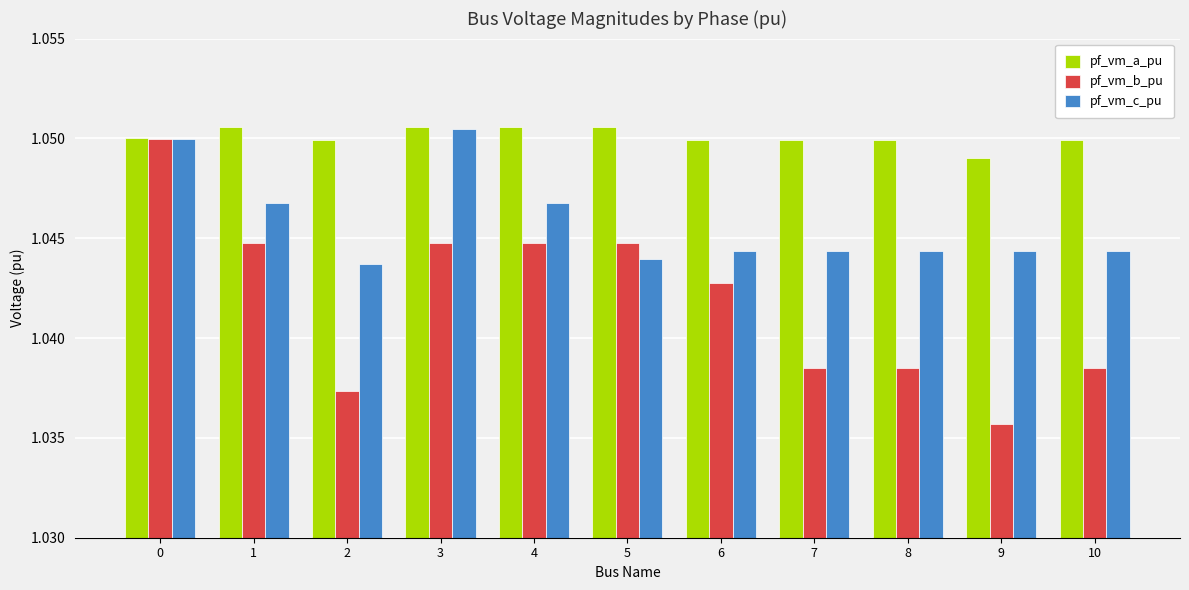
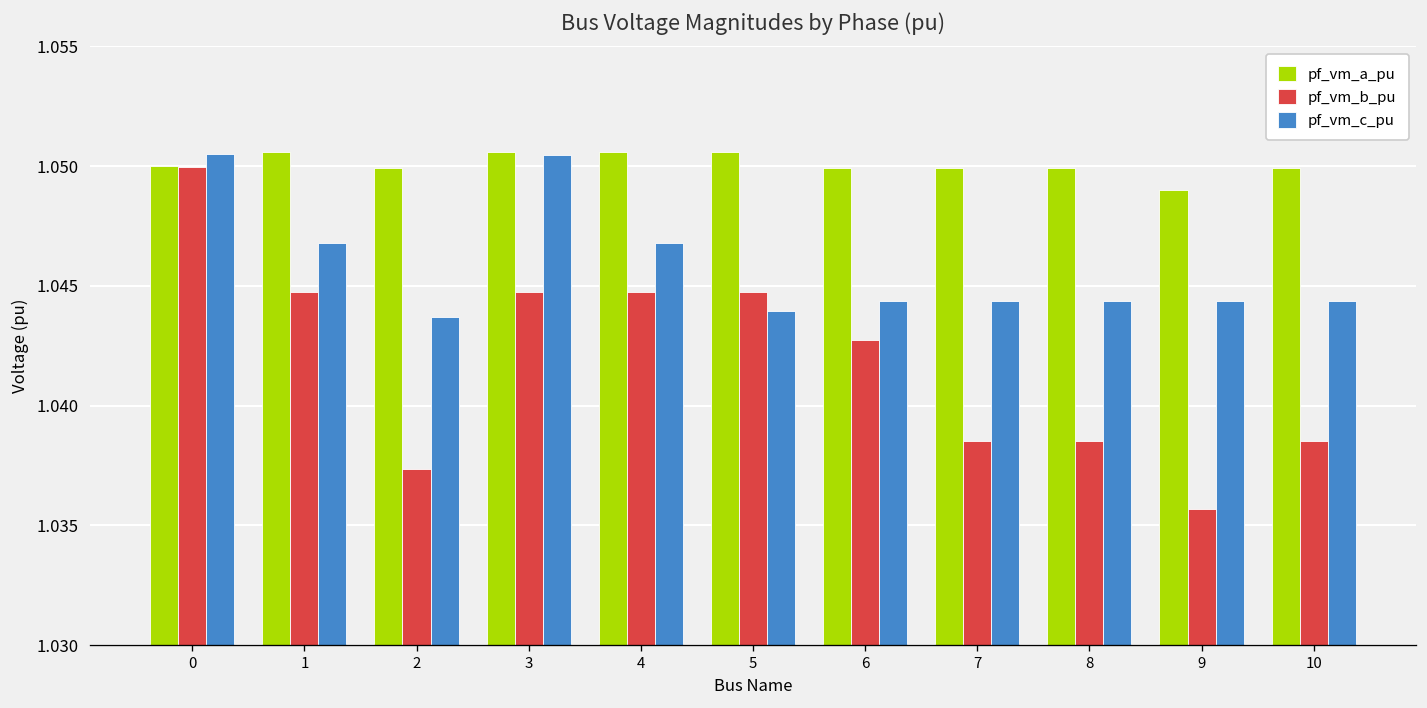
pf_vm_c_pu, 0: 1.0500 -> 1.0505
